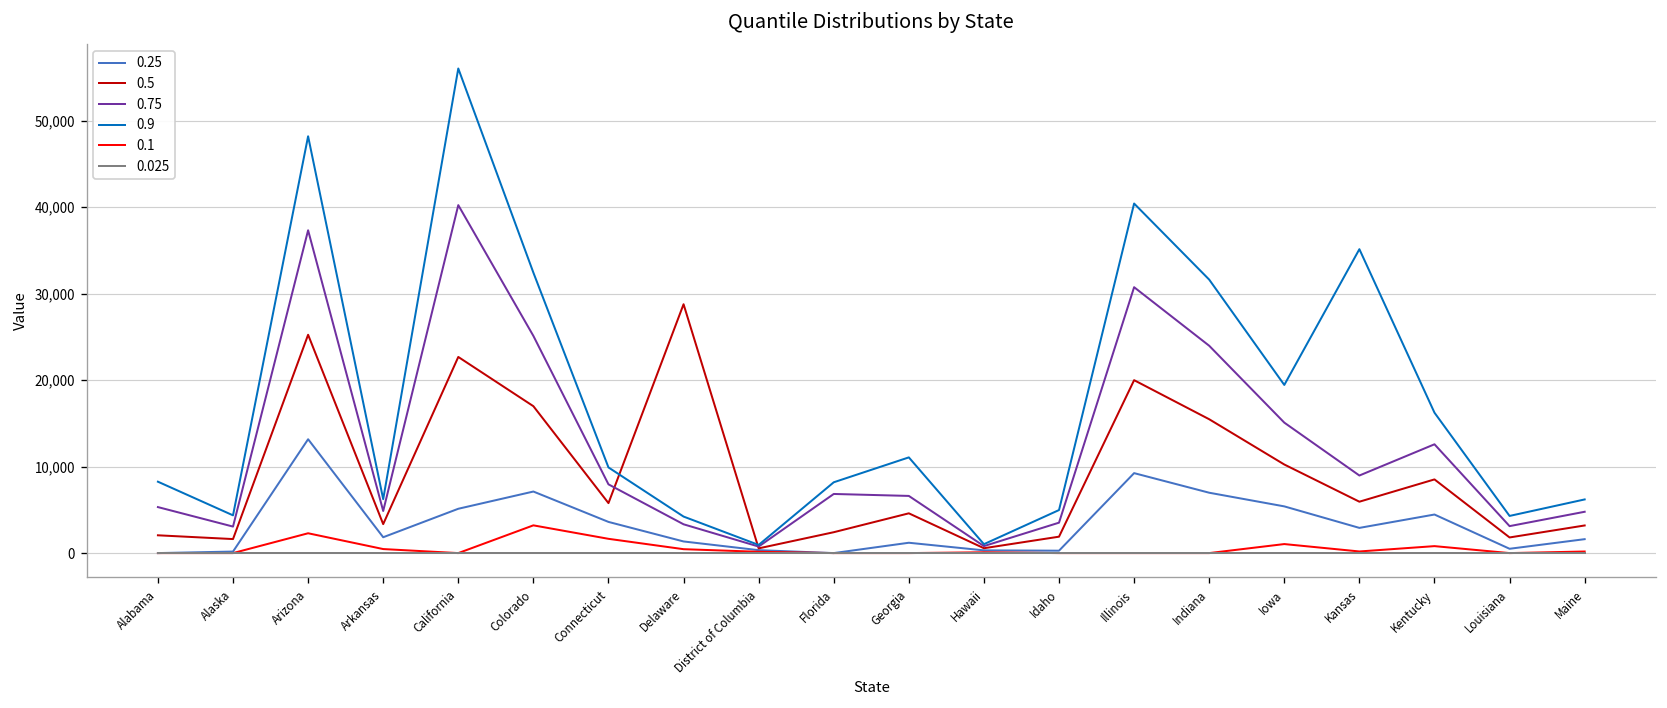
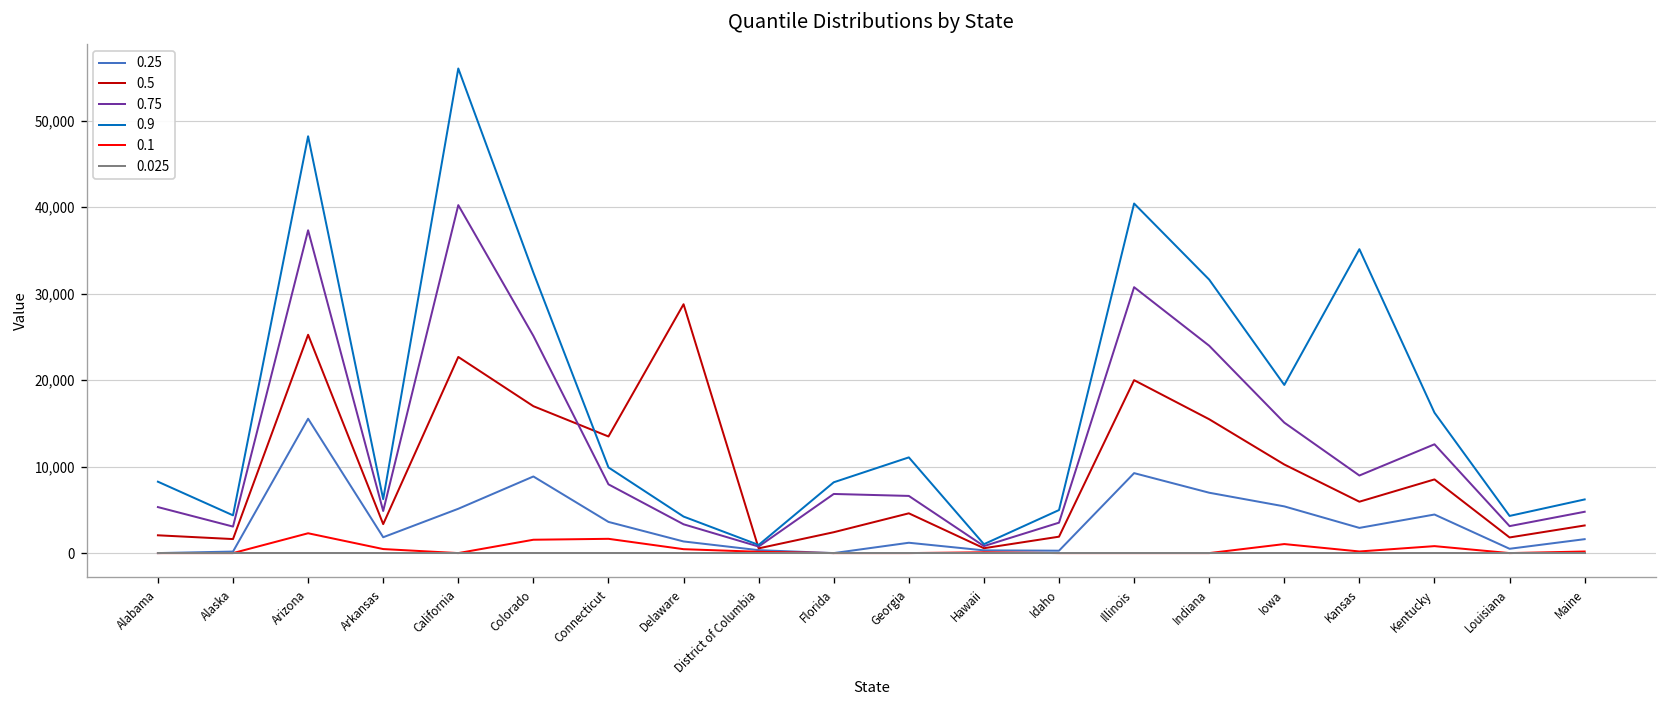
0.25, Arizona: 13,000 -> 16,000
0.25, Colorado: 7,000 -> 9,000
0.1, Colorado: 3,000 -> 2,000
0.5, Connecticut: 6,000 -> 13,000
